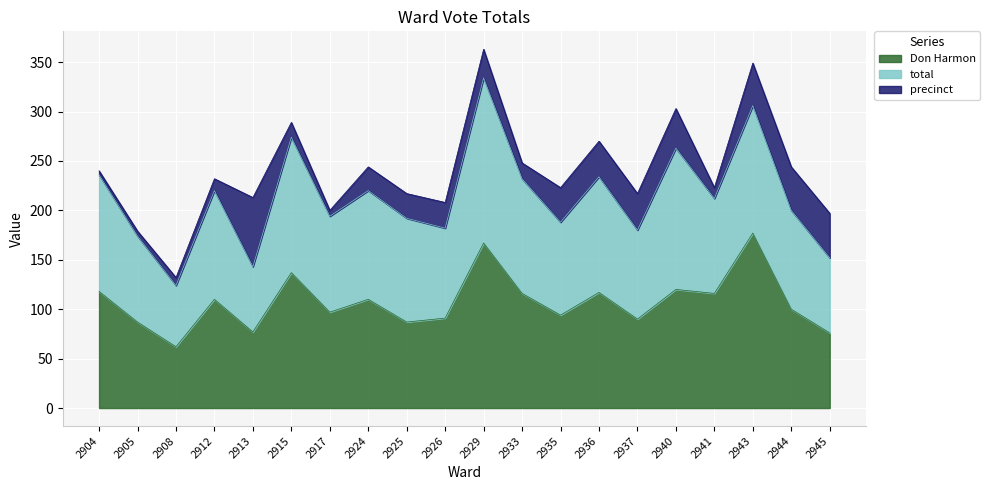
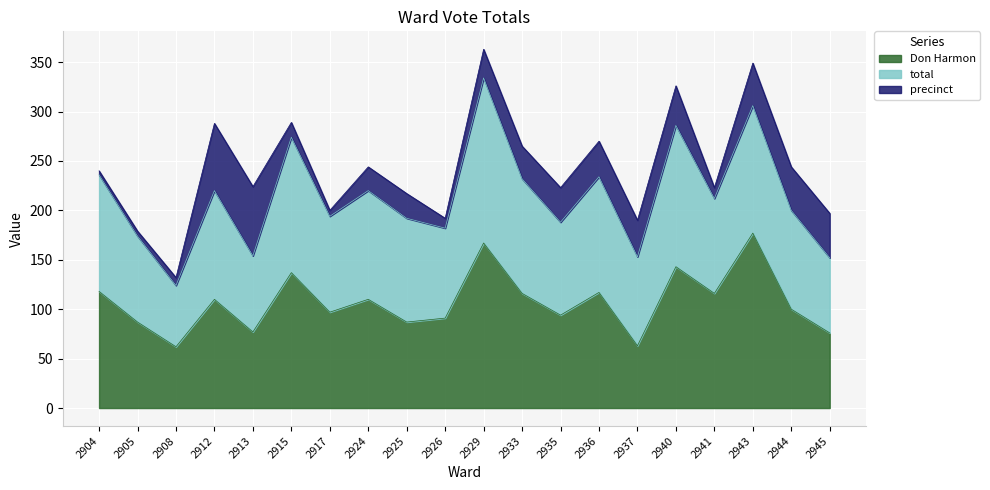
precinct, 2912: 10 -> 70
total, 2913: 70 -> 80
precinct, 2926: 30 -> 10
precinct, 2933: 20 -> 30
Don Harmon, 2937: 90 -> 60
Don Harmon, 2940: 120 -> 140
